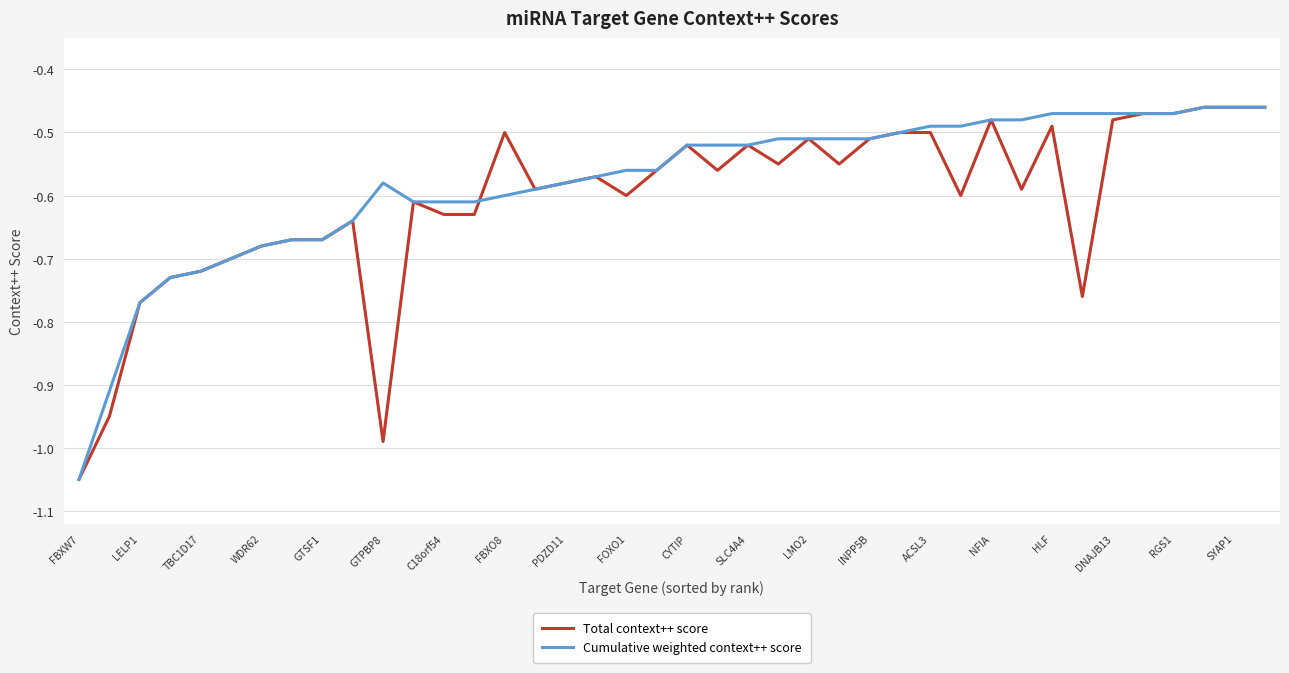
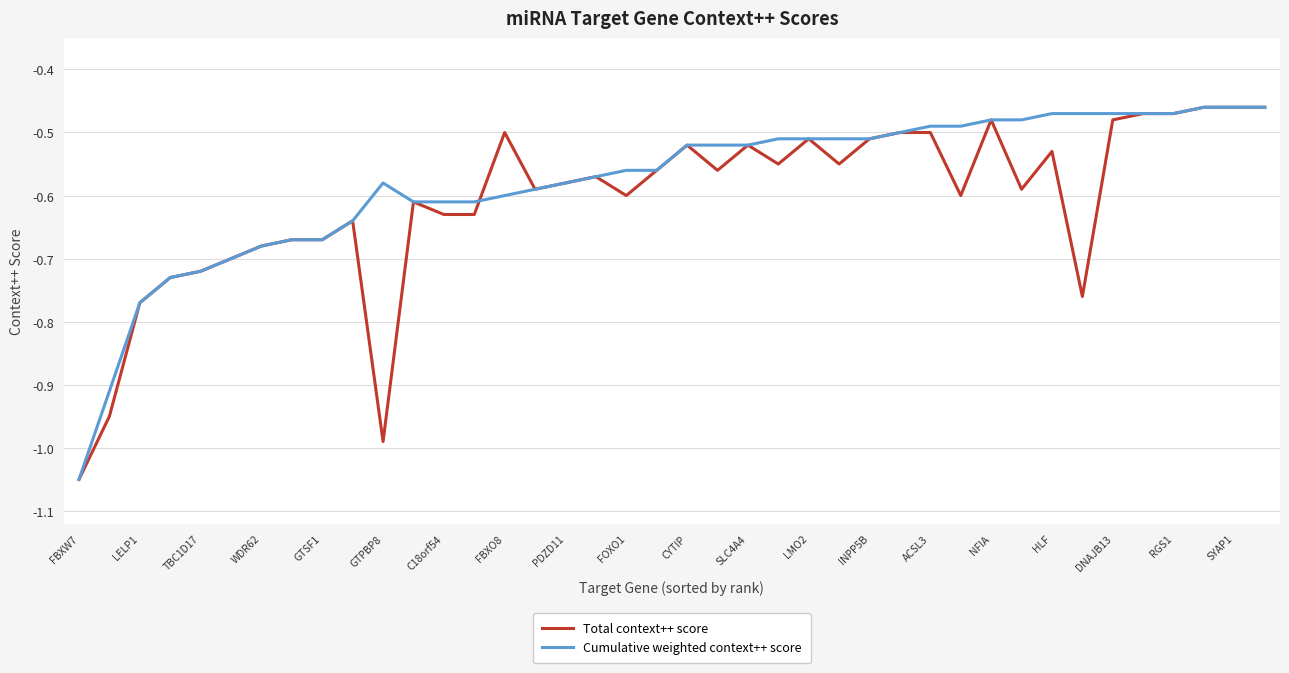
Total context++ score, HLF: -0.49 -> -0.53
